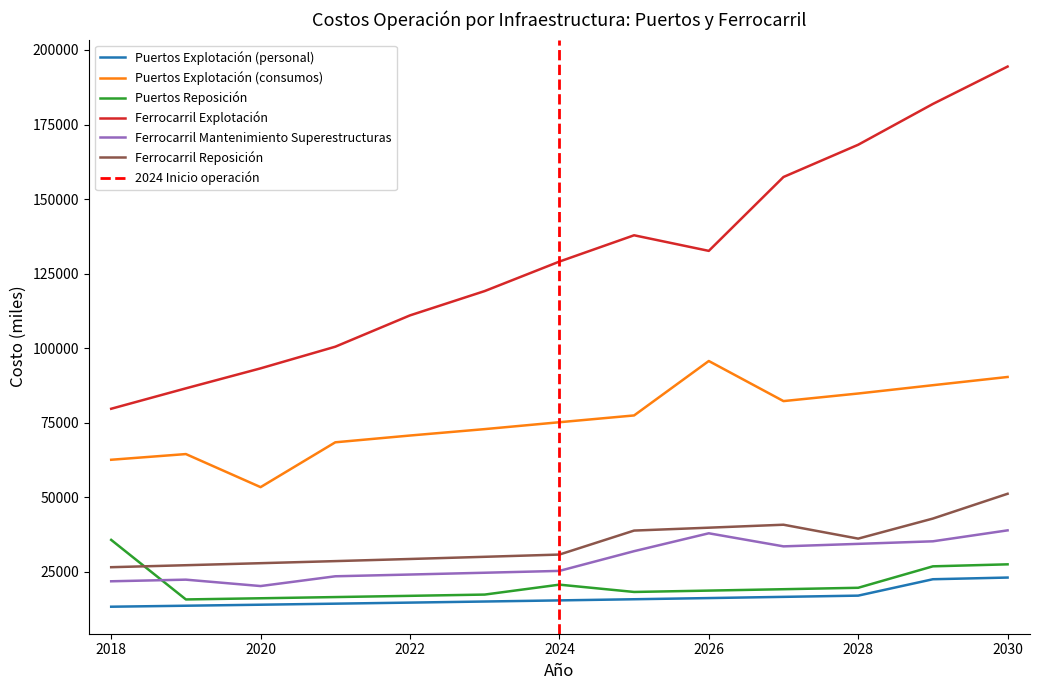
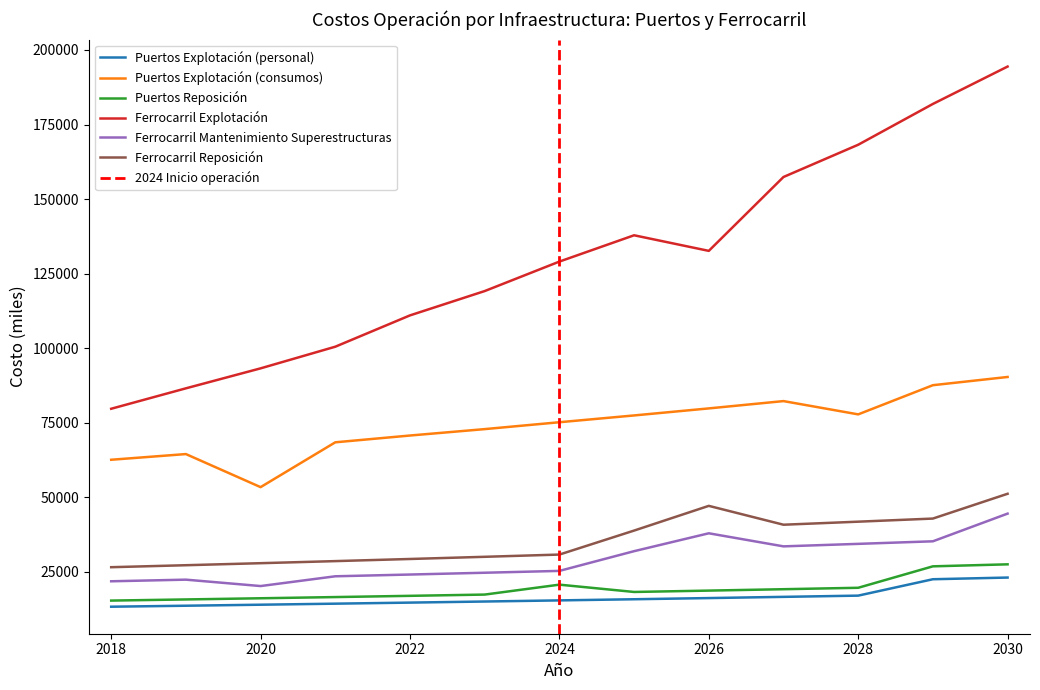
Puertos Reposición, 2018: 36000 -> 15000
Puertos Explotación (consumos), 2026: 96000 -> 80000
Ferrocarril Reposición, 2026: 40000 -> 47000
Puertos Explotación (consumos), 2028: 85000 -> 78000
Ferrocarril Reposición, 2028: 36000 -> 42000
Ferrocarril Mantenimiento Superestructuras, 2030: 39000 -> 45000
